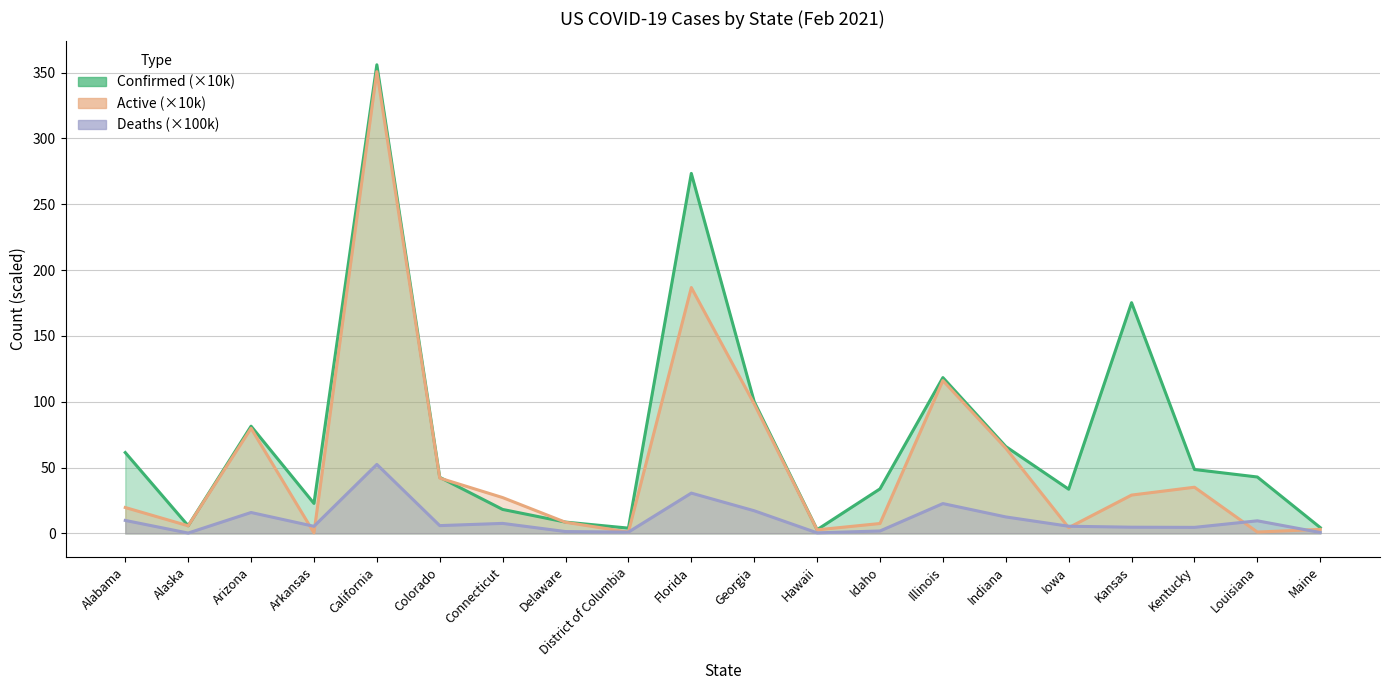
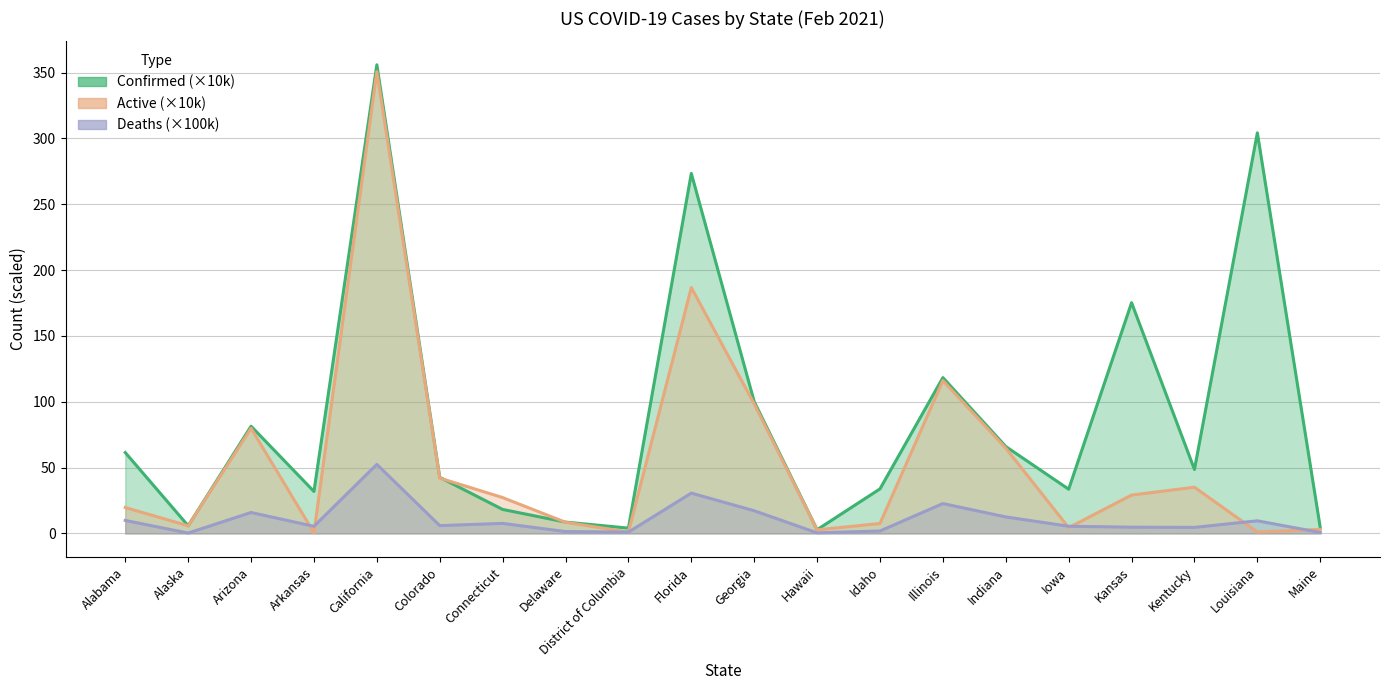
Confirmed (×10k), Arkansas: 23 -> 32
Confirmed (×10k), Louisiana: 43 -> 304
